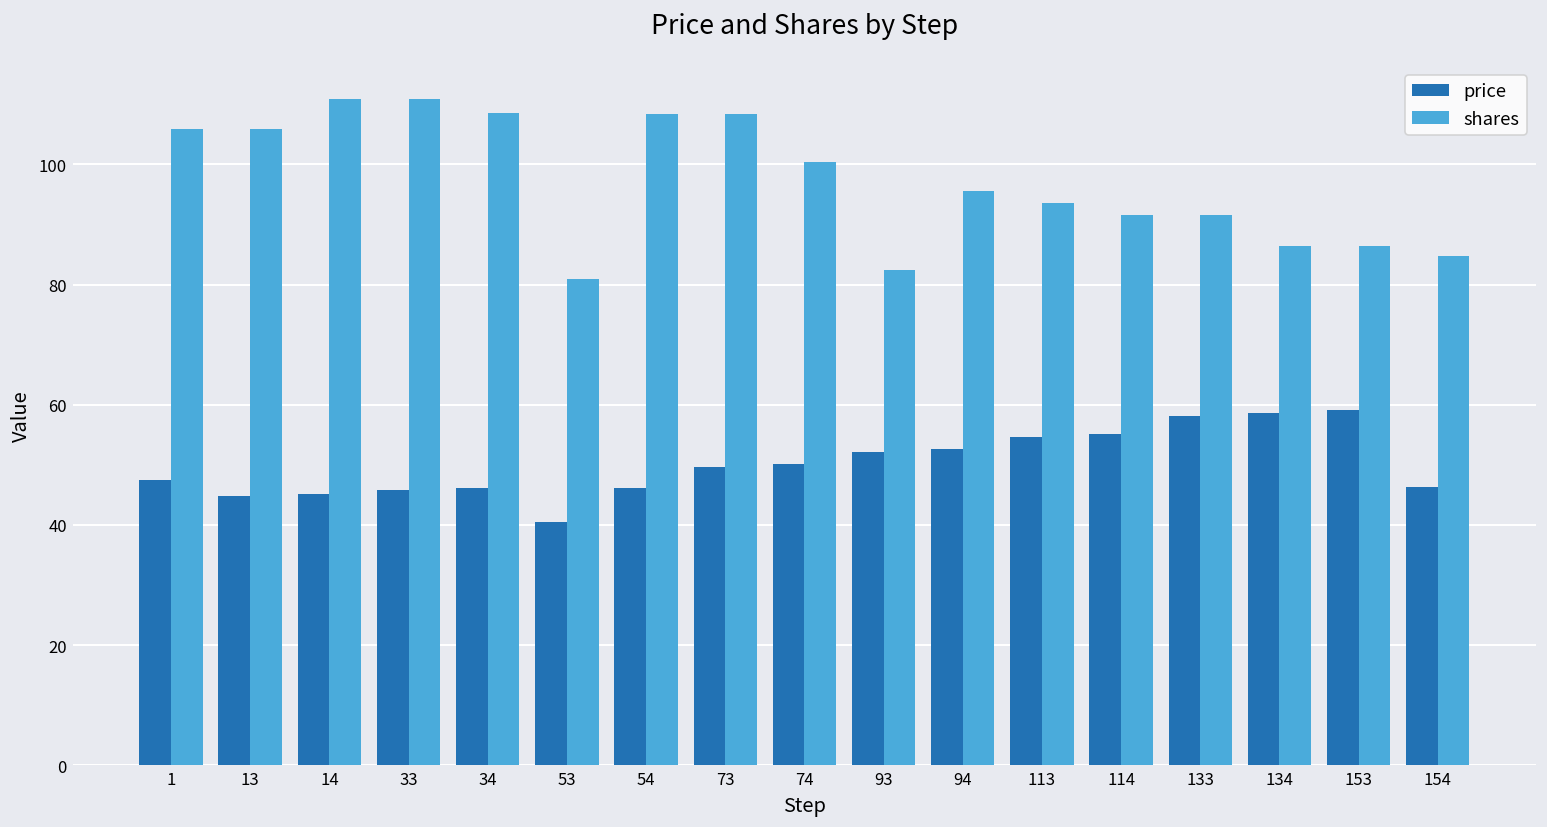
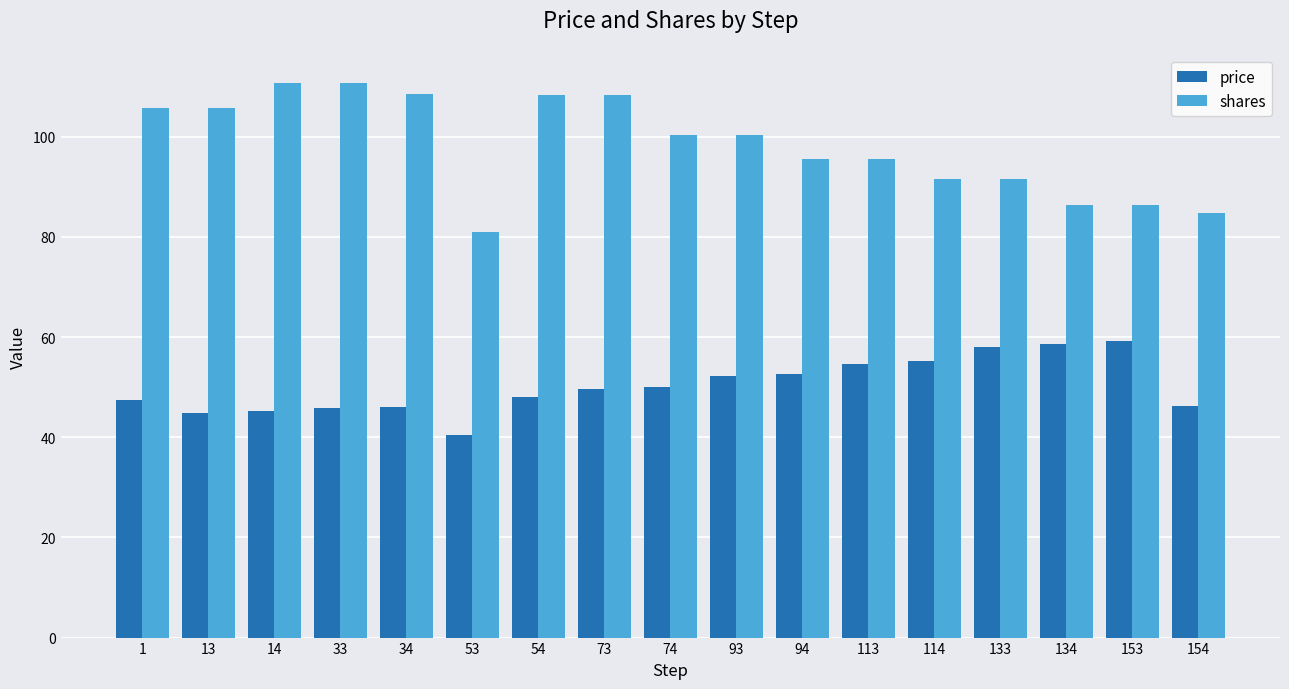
price, 54: 46 -> 48
shares, 93: 82 -> 100
shares, 113: 94 -> 96
